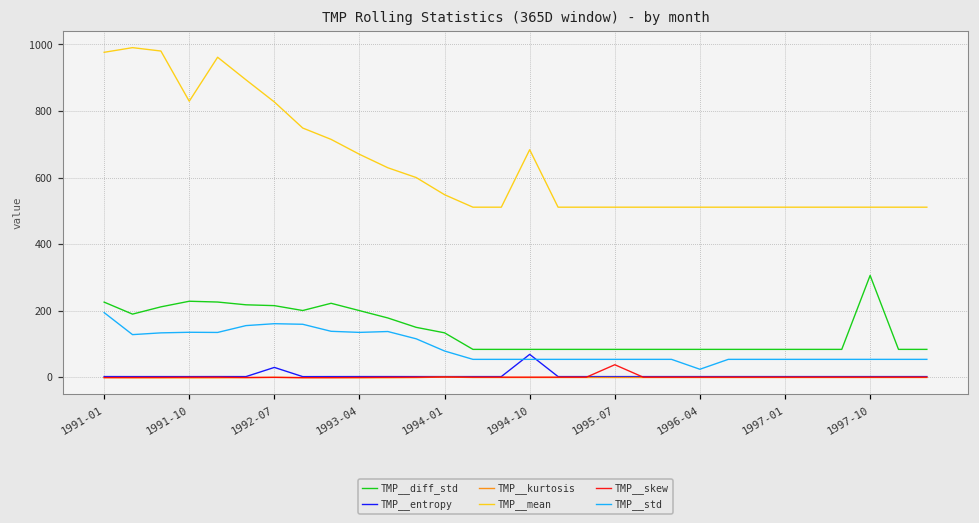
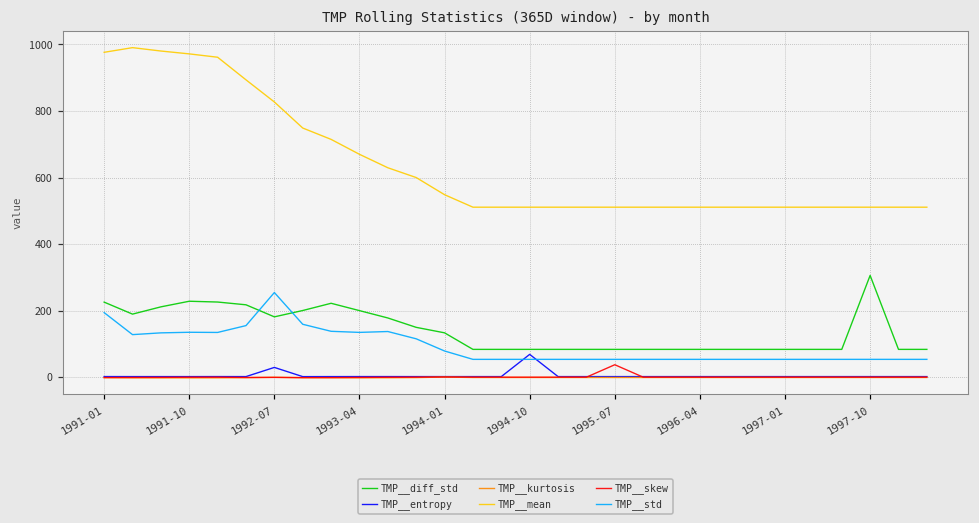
TMP__mean, 1991-10: 830 -> 970
TMP__diff_std, 1992-07: 220 -> 180
TMP__std, 1992-07: 160 -> 250
TMP__mean, 1994-10: 680 -> 510
TMP__std, 1996-04: 20 -> 50
